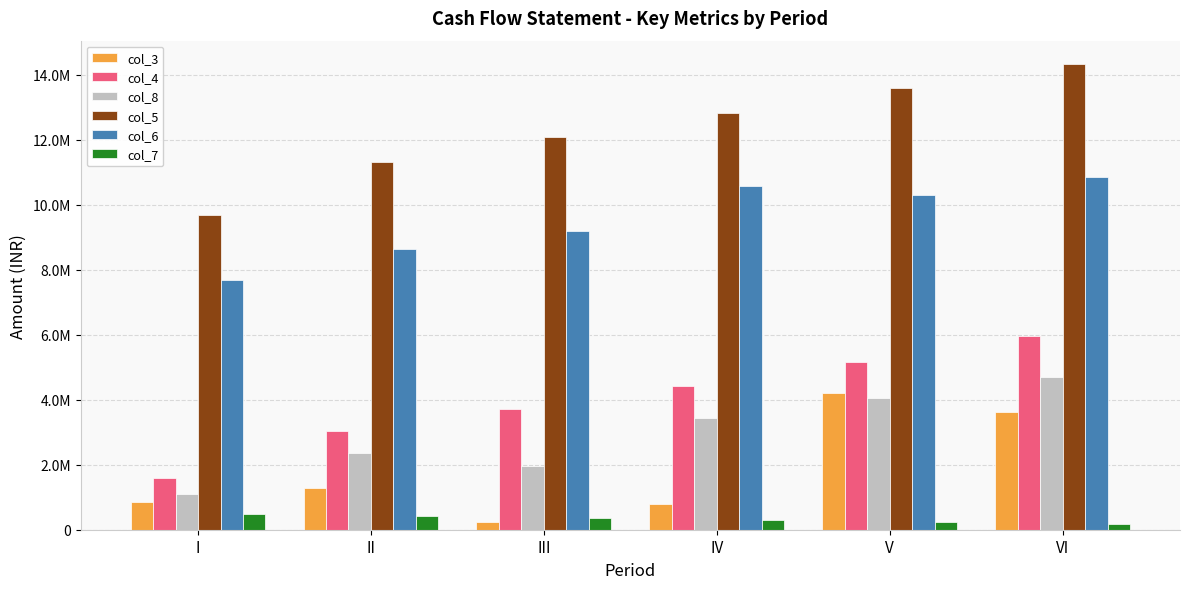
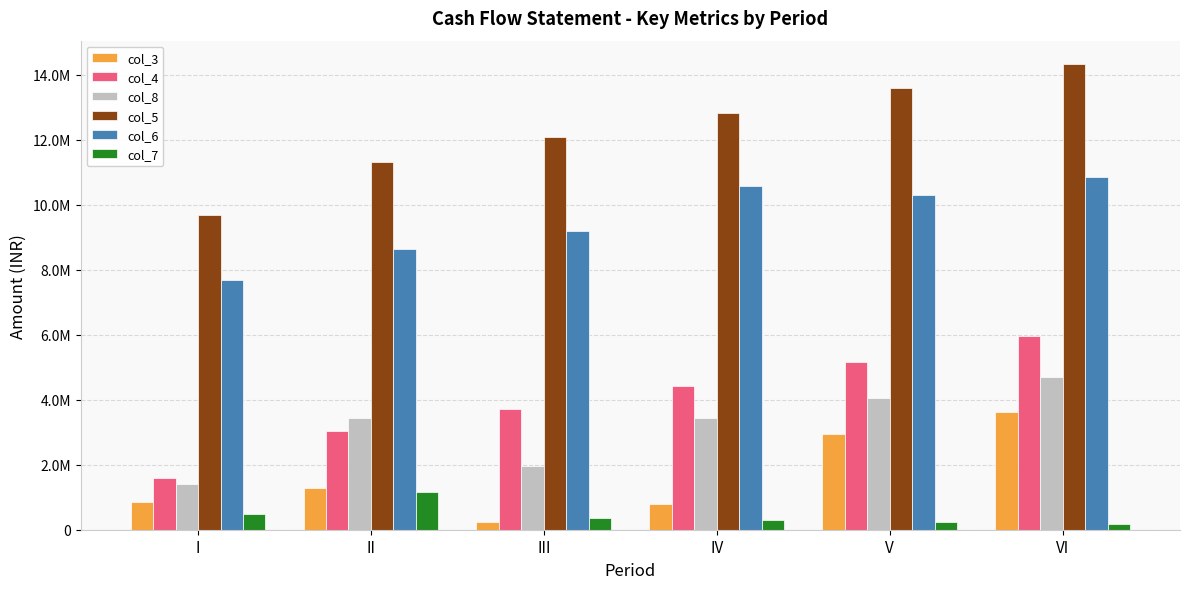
col_8, I: 1100000 -> 1400000
col_8, II: 2400000 -> 3400000
col_7, II: 400000 -> 1200000
col_3, V: 4200000 -> 3000000
